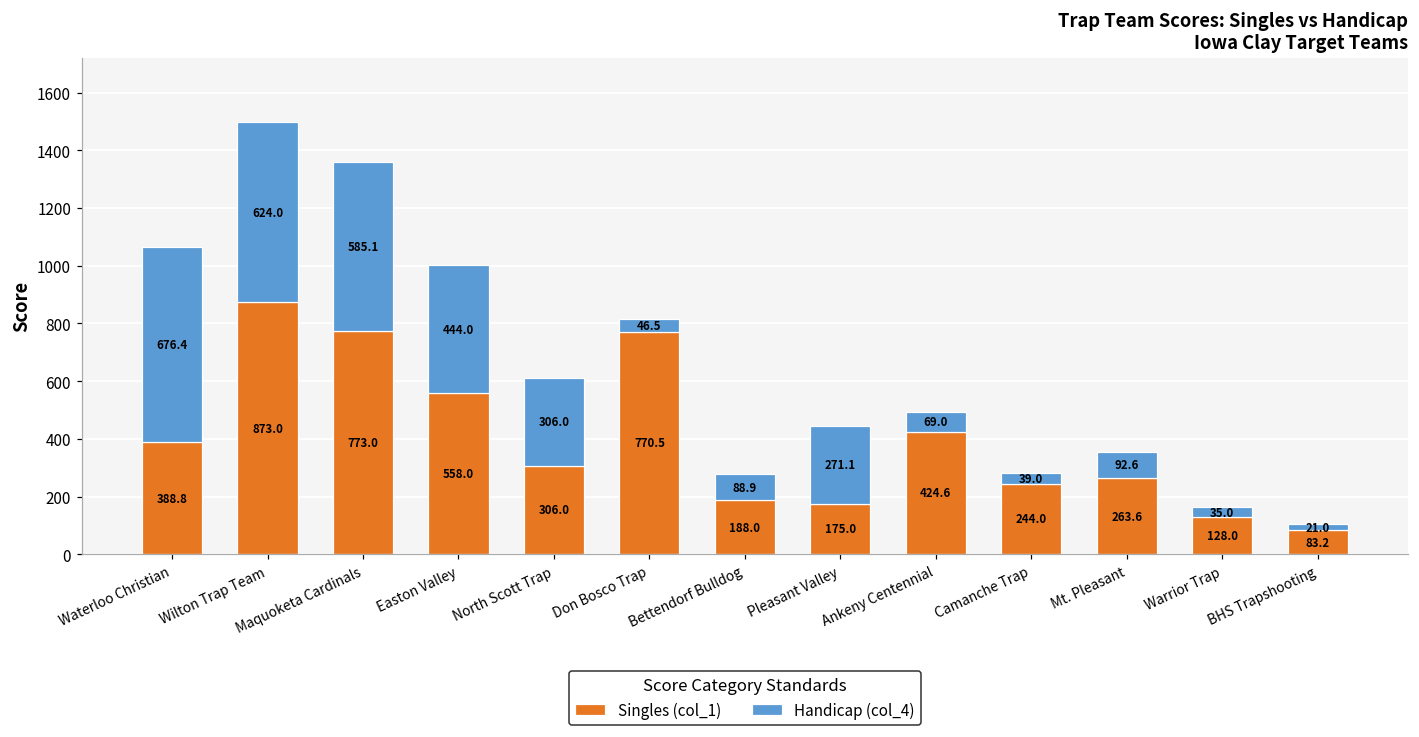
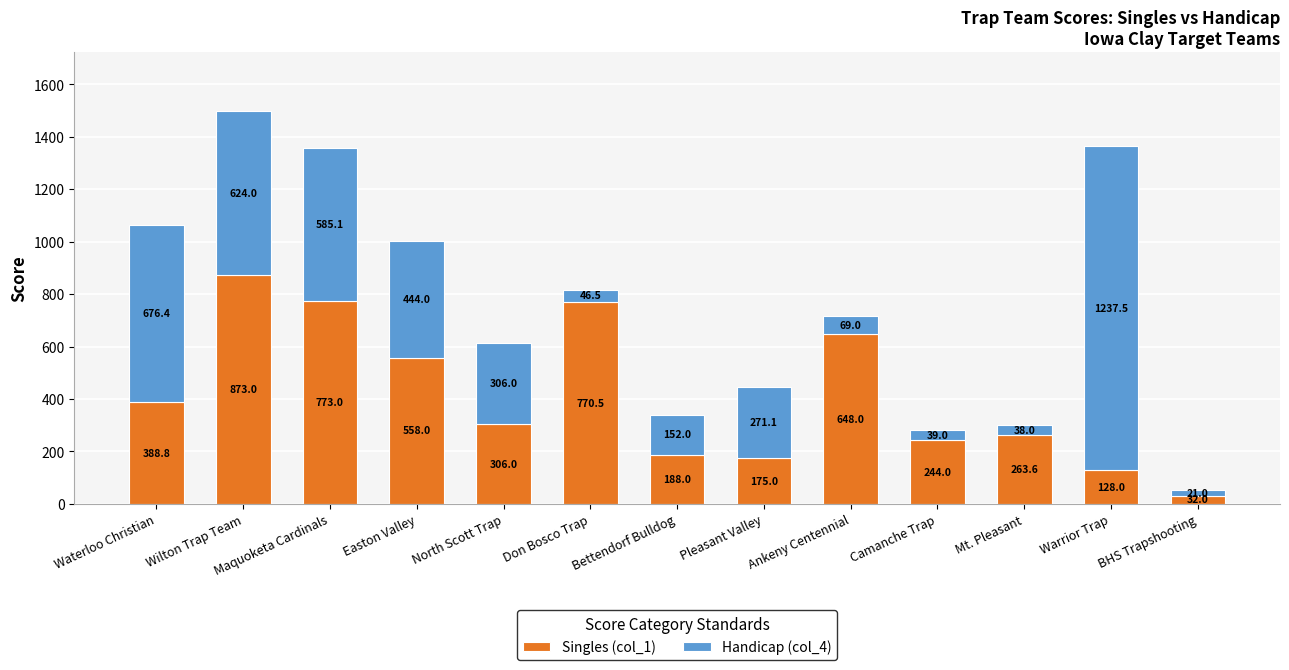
Handicap (col_4), Bettendorf Bulldog: 88.9 -> 152.0
Singles (col_1), Ankeny Centennial: 424.6 -> 648.0
Handicap (col_4), Mt. Pleasant: 92.6 -> 38.0
Handicap (col_4), Warrior Trap: 35.0 -> 1237.5
Singles (col_1), BHS Trapshooting: 83.2 -> 32.0
